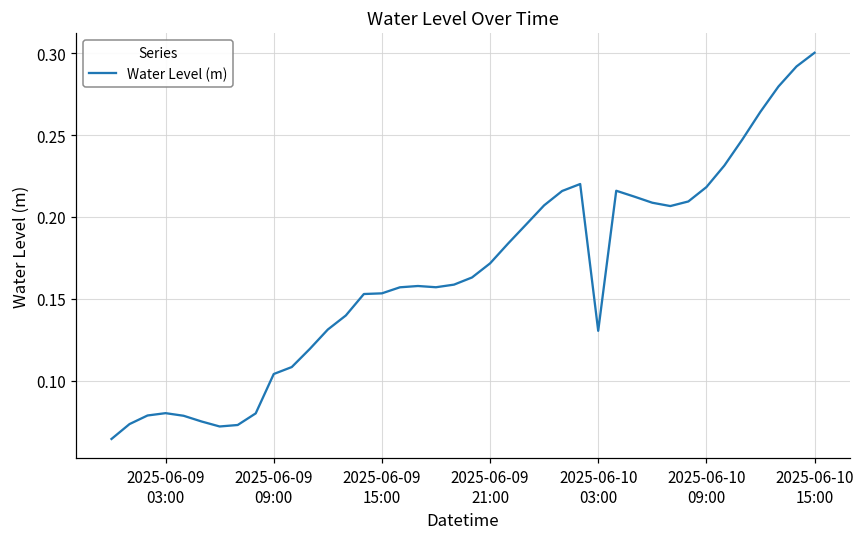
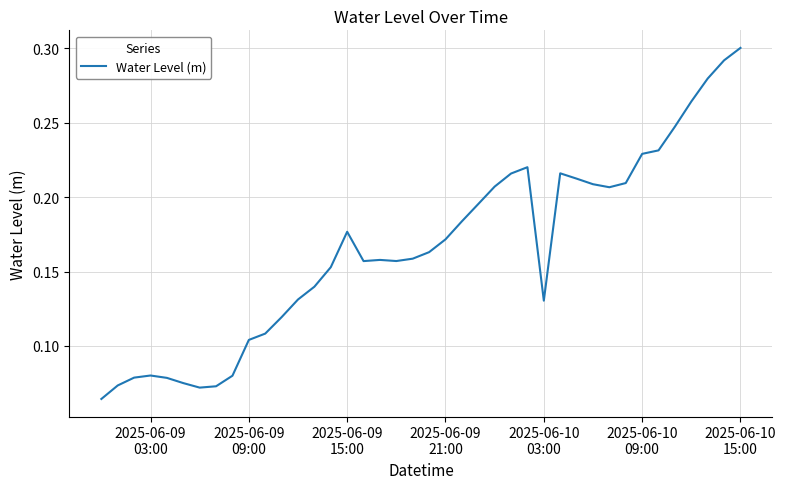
2025-06-09 15:00: 0.153 -> 0.177
2025-06-10 09:00: 0.218 -> 0.229
